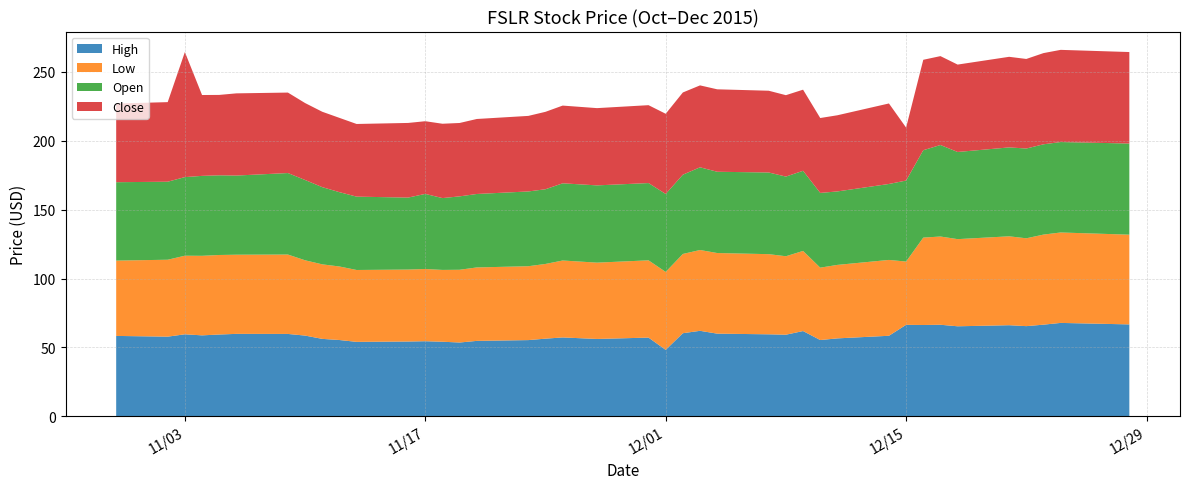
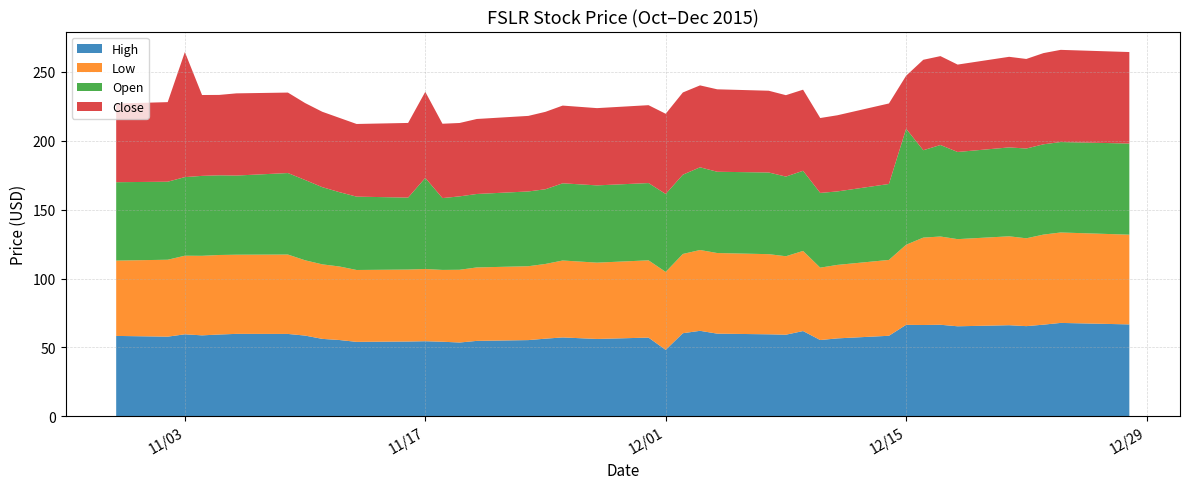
Open, 11/17: 54 -> 66
Close, 11/17: 53 -> 62
Low, 12/15: 46 -> 58
Open, 12/15: 59 -> 84
